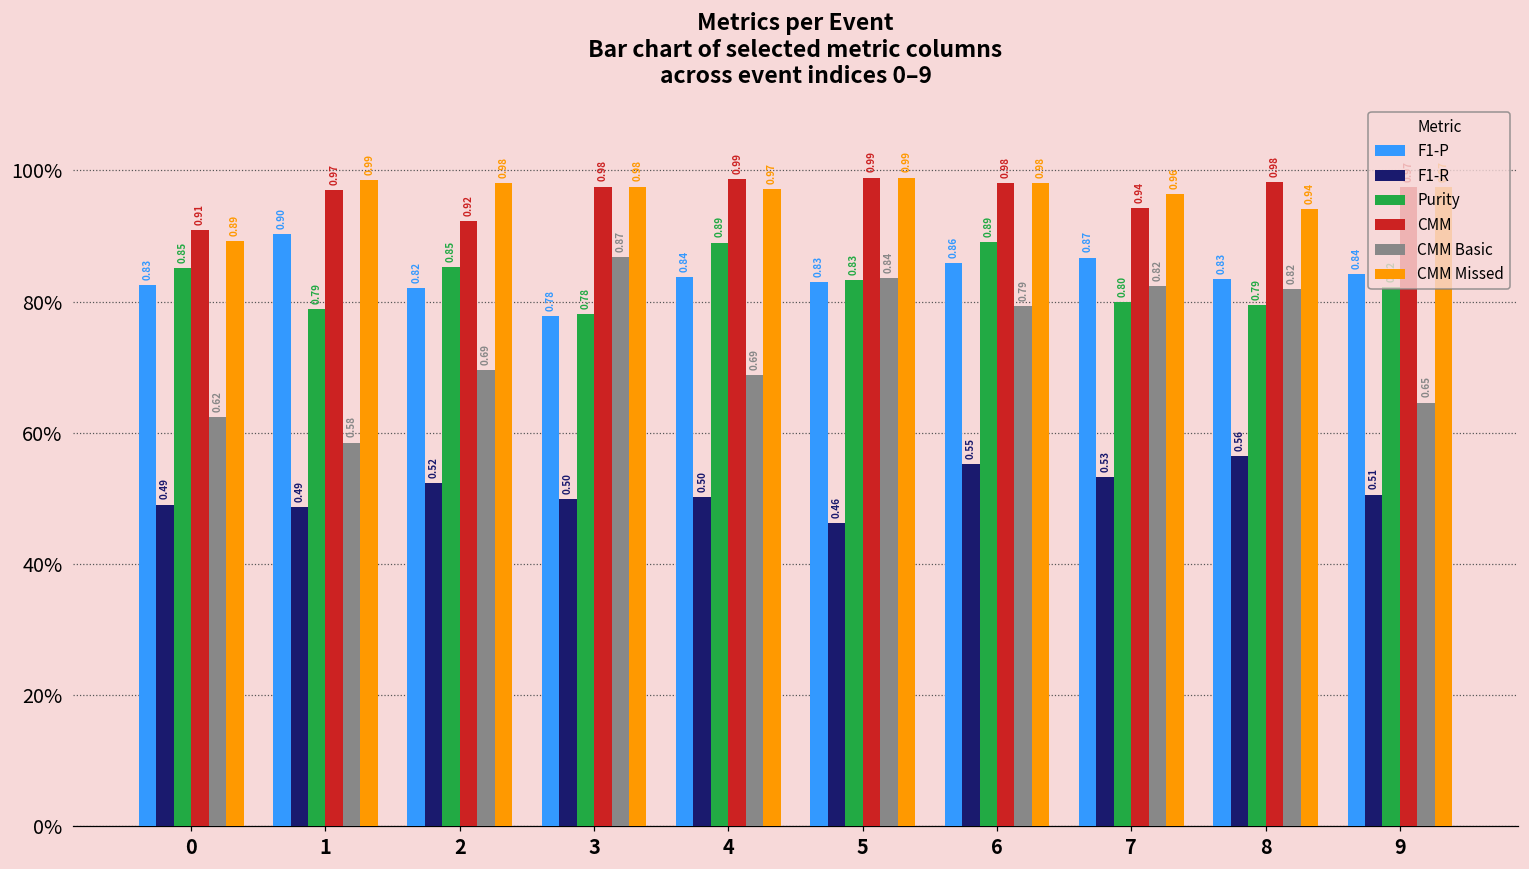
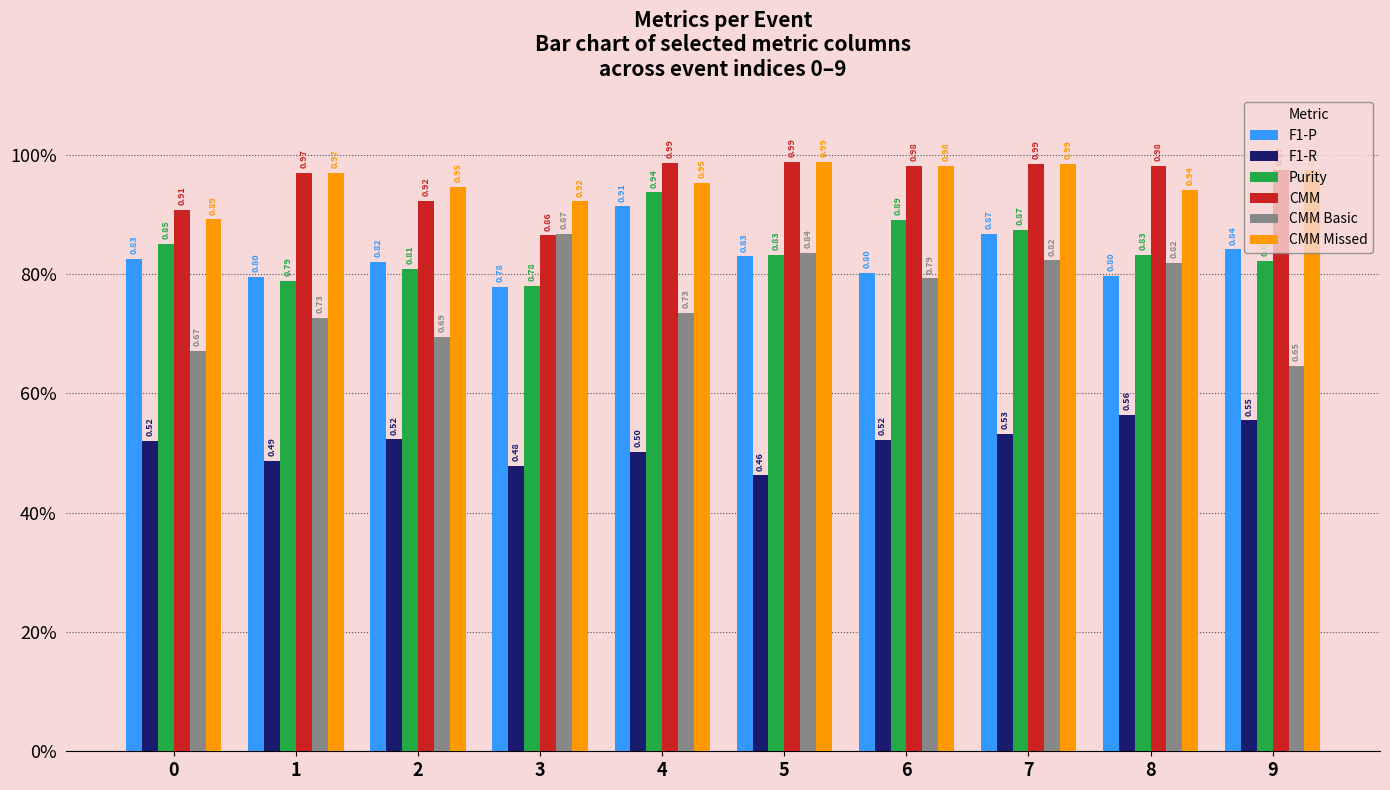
F1-R, 0: 0.49 -> 0.52
CMM Basic, 0: 0.62 -> 0.67
F1-P, 1: 0.90 -> 0.80
CMM Basic, 1: 0.58 -> 0.73
CMM Missed, 1: 0.99 -> 0.97
Purity, 2: 0.85 -> 0.81
CMM Missed, 2: 0.98 -> 0.95
F1-R, 3: 0.50 -> 0.48
CMM, 3: 0.98 -> 0.86
CMM Missed, 3: 0.98 -> 0.92
F1-P, 4: 0.84 -> 0.91
Purity, 4: 0.89 -> 0.94
CMM Basic, 4: 0.69 -> 0.73
CMM Missed, 4: 0.97 -> 0.95
F1-P, 6: 0.86 -> 0.80
F1-R, 6: 0.55 -> 0.52
Purity, 7: 0.80 -> 0.87
CMM, 7: 0.94 -> 0.99
CMM Missed, 7: 0.96 -> 0.99
F1-P, 8: 0.83 -> 0.80
Purity, 8: 0.79 -> 0.83
F1-R, 9: 0.51 -> 0.55
